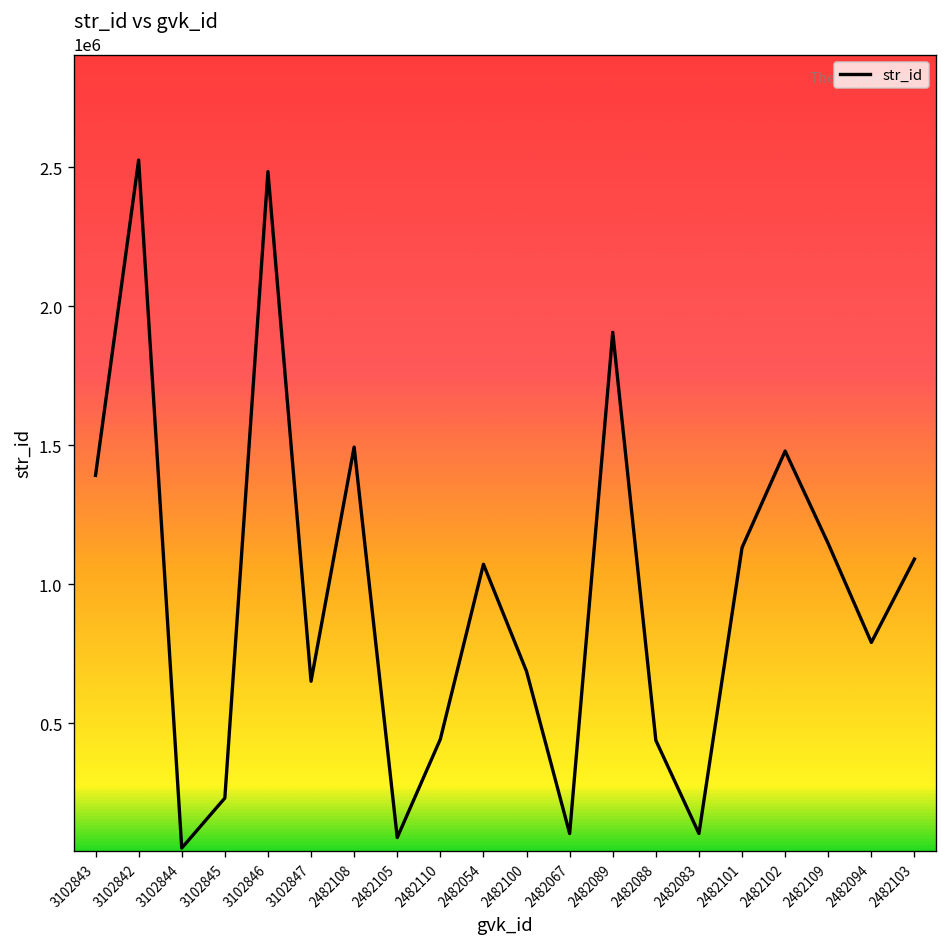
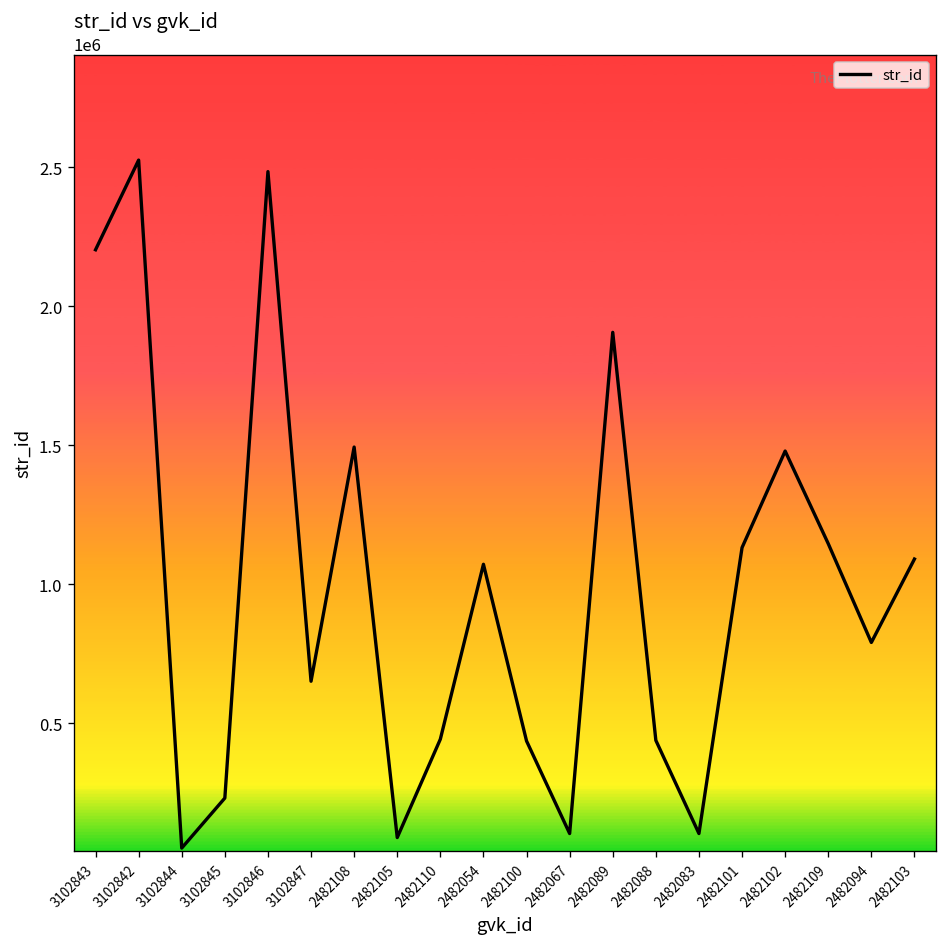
3102843: 1390000 -> 2200000
2482100: 690000 -> 440000
